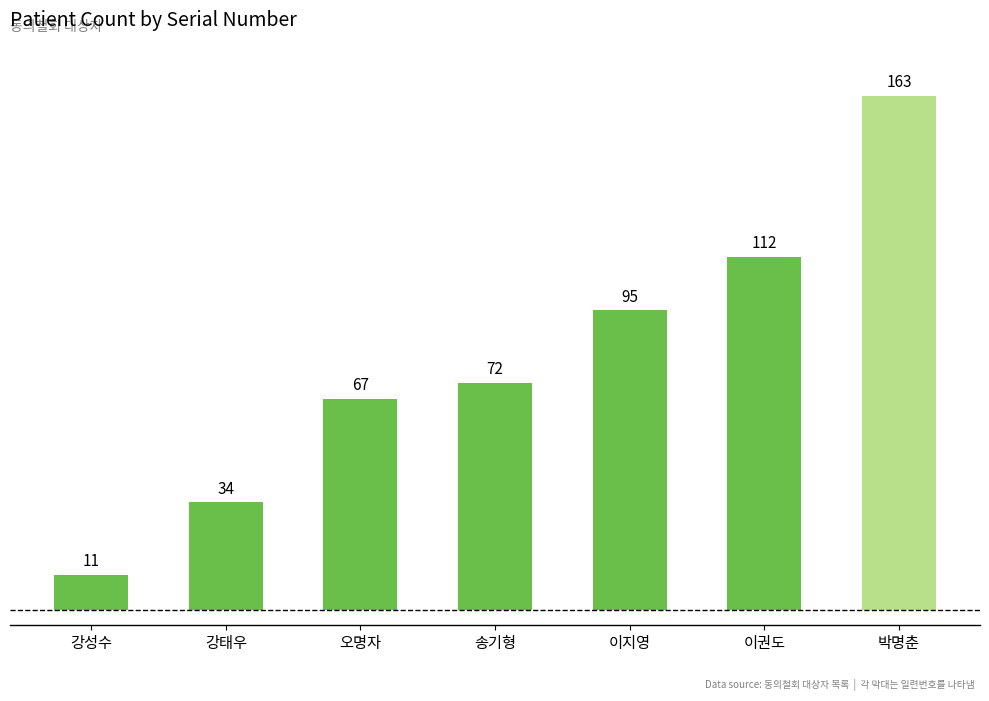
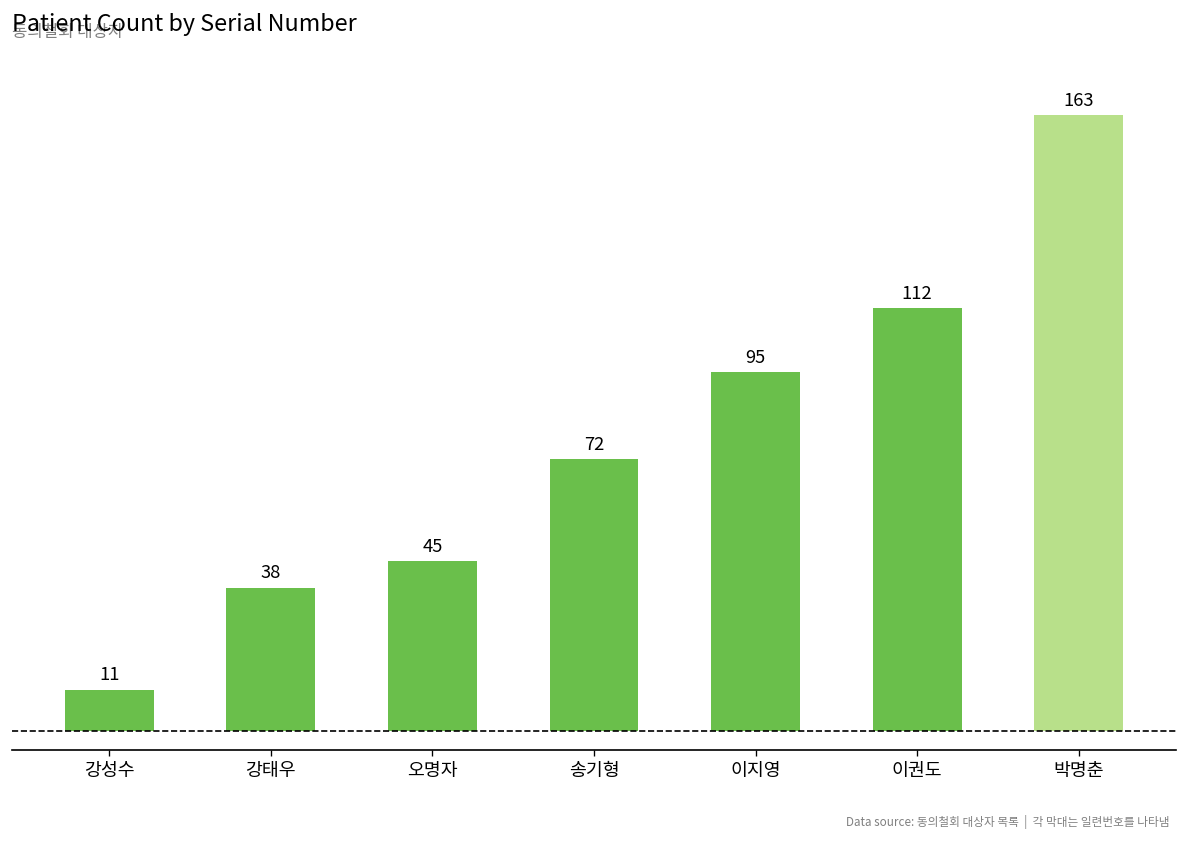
강태우: 34 -> 38
오명자: 67 -> 45
